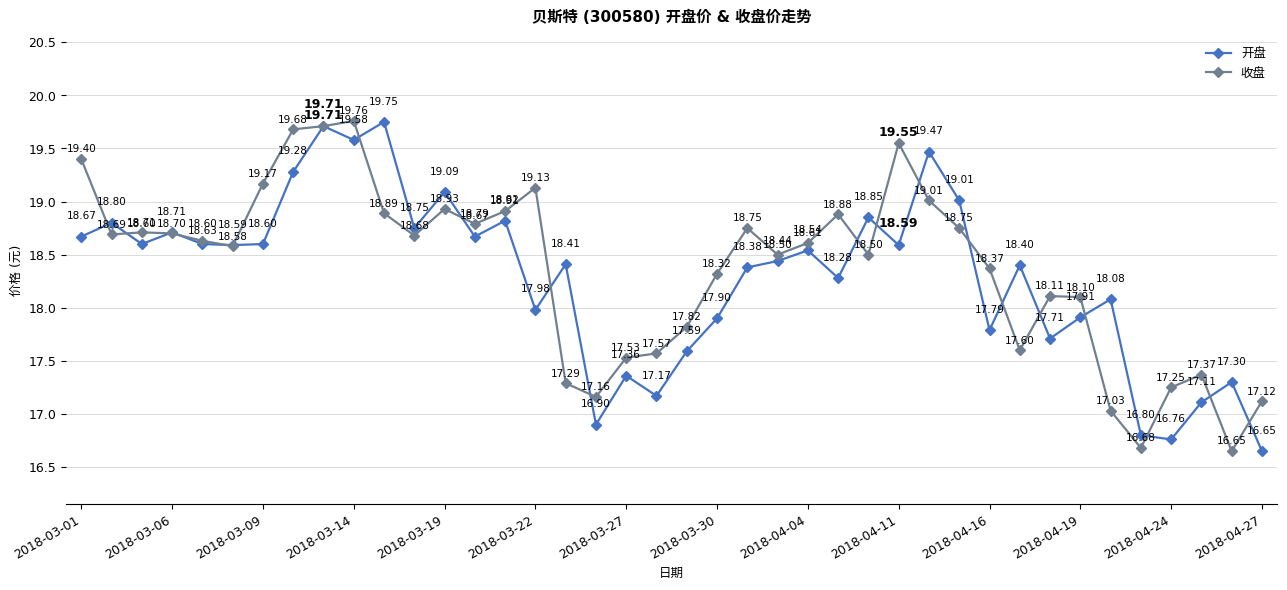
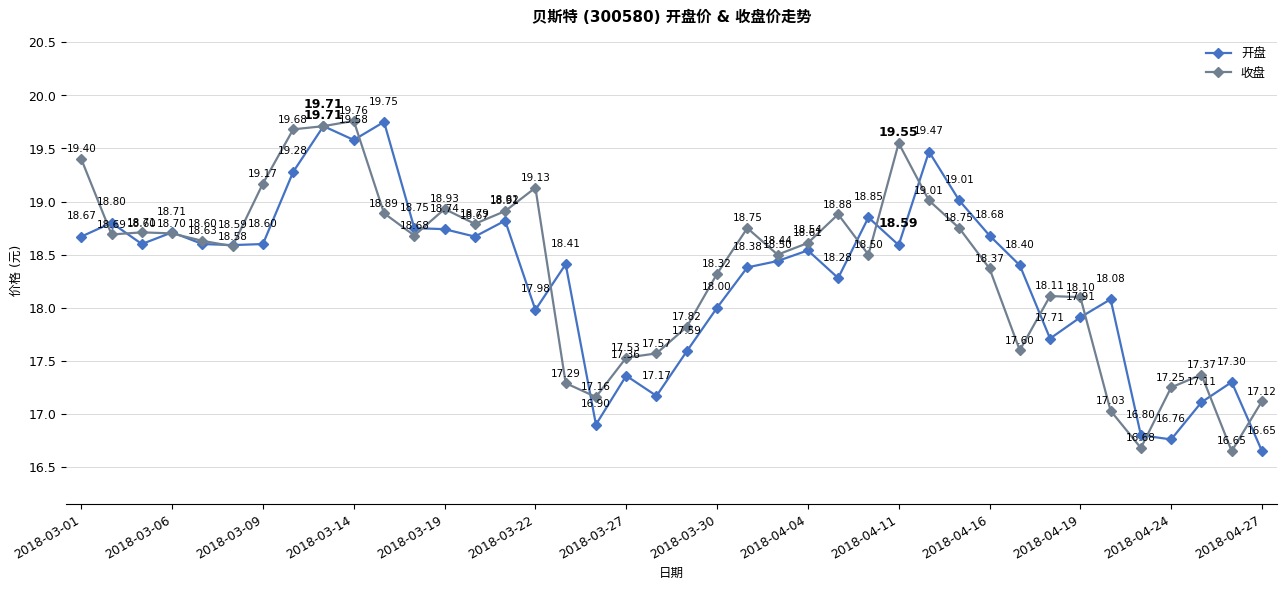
开盘, 2018-03-19: 19.09 -> 18.74
开盘, 2018-03-30: 17.90 -> 18.00
开盘, 2018-04-16: 17.79 -> 18.68
